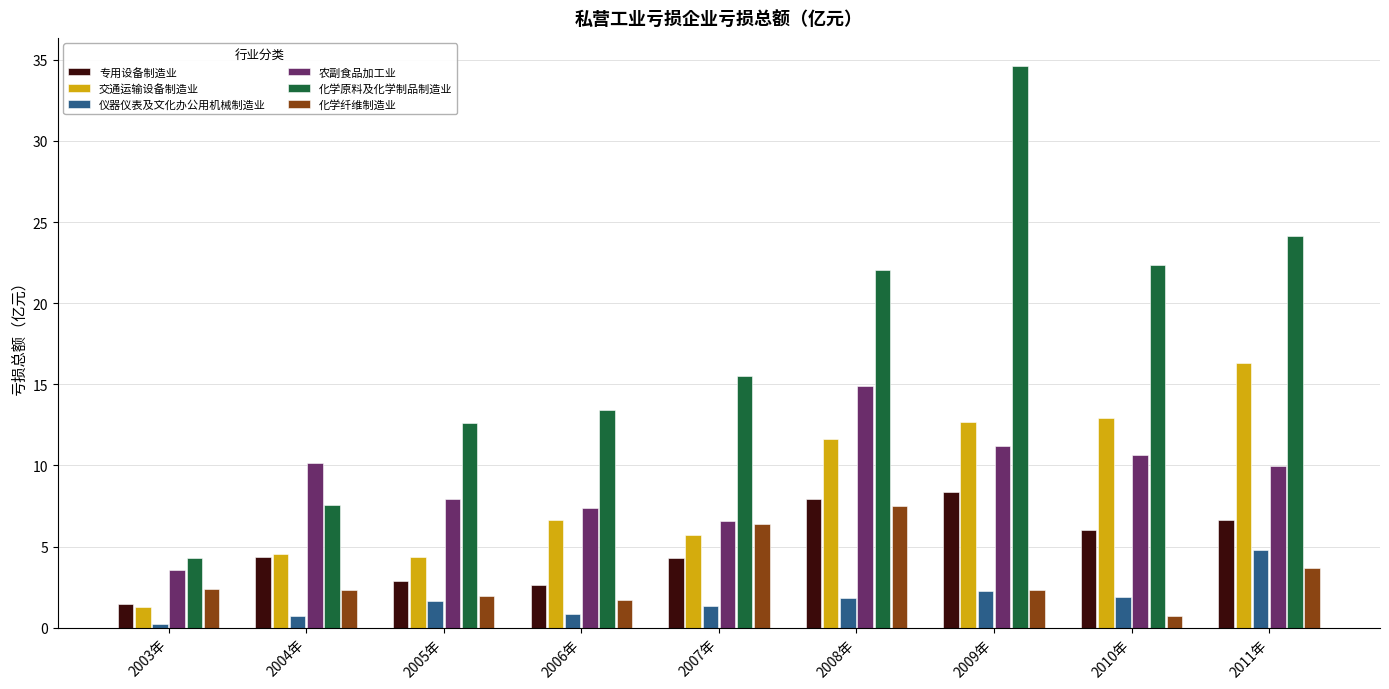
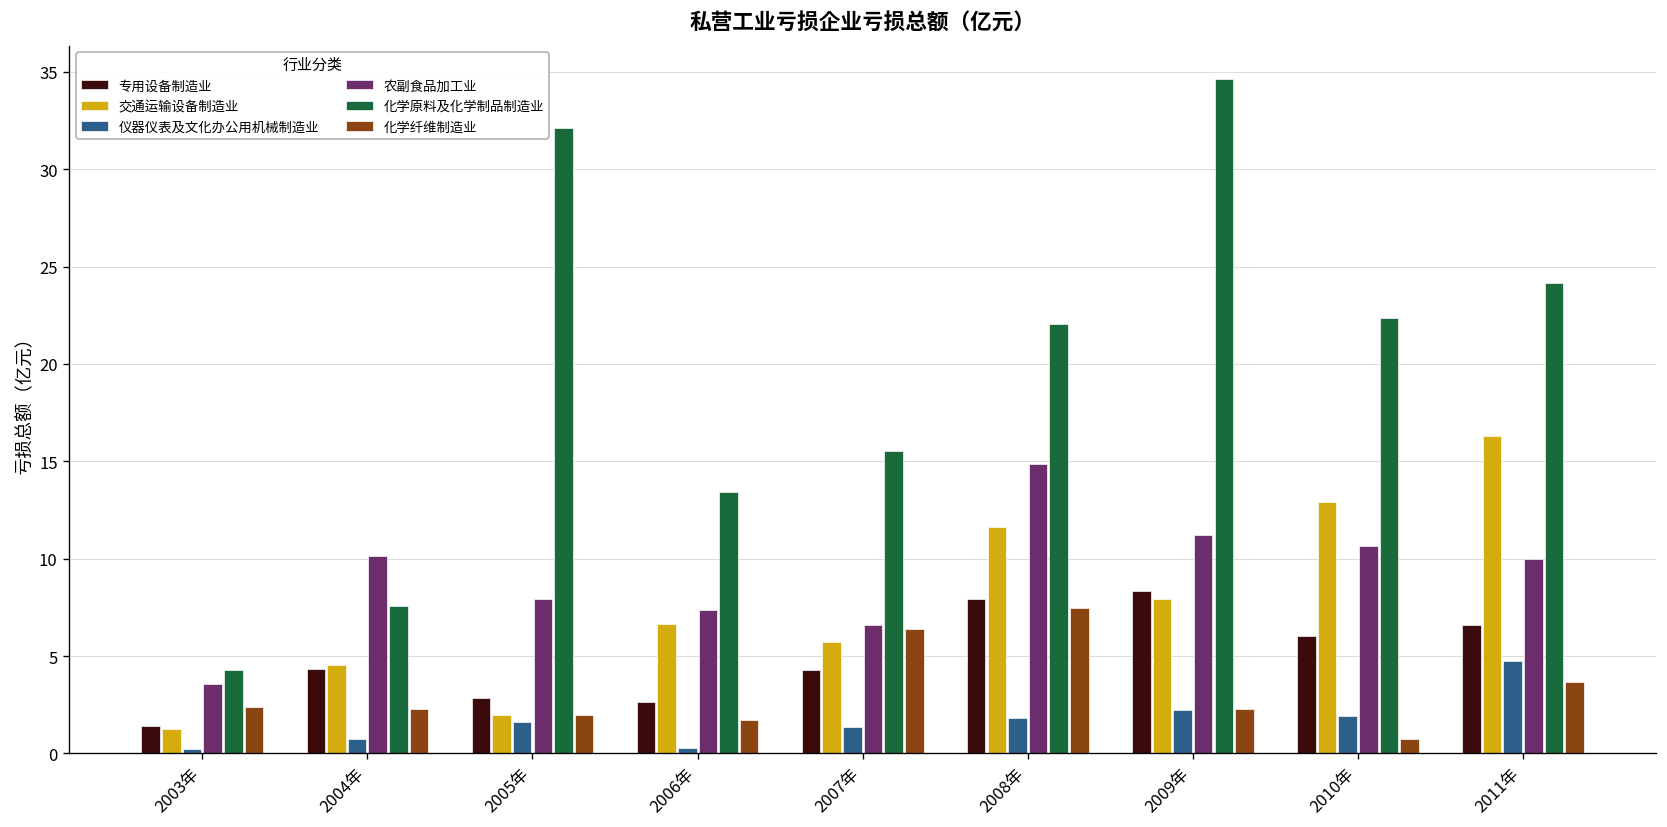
交通运输设备制造业, 2005年: 4.4 -> 2.0
化学原料及化学制品制造业, 2005年: 12.6 -> 32.1
仪器仪表及文化办公用机械制造业, 2006年: 0.9 -> 0.3
交通运输设备制造业, 2009年: 12.7 -> 8.0
